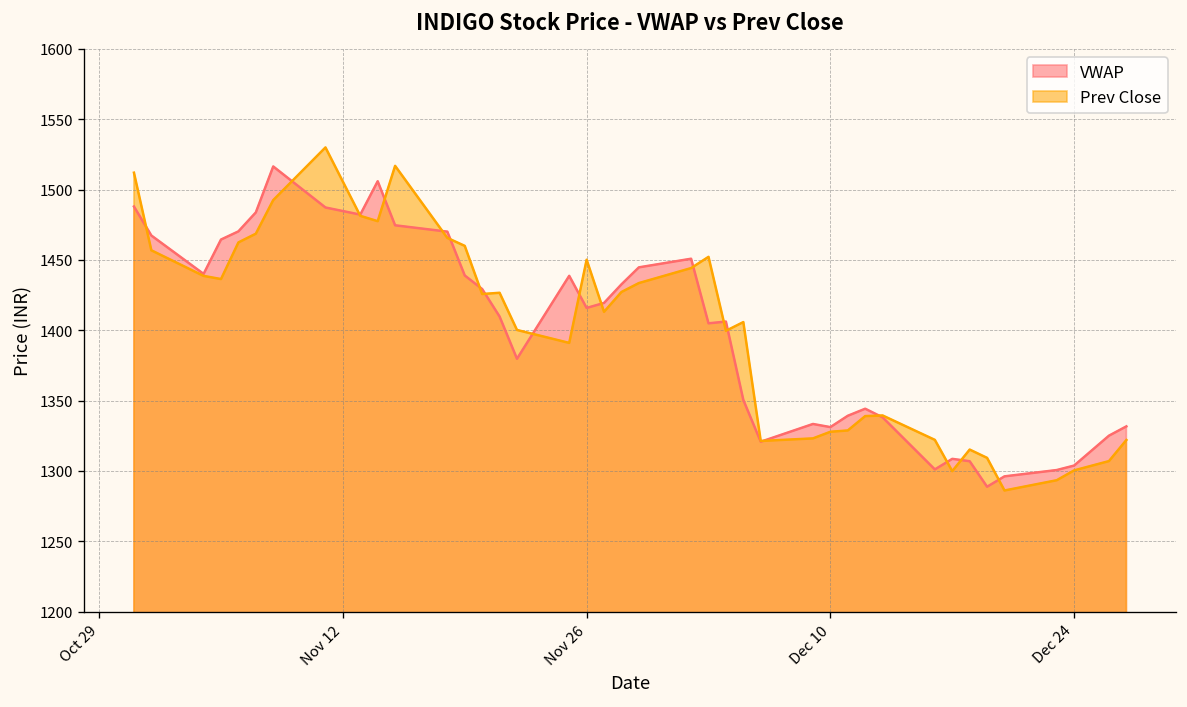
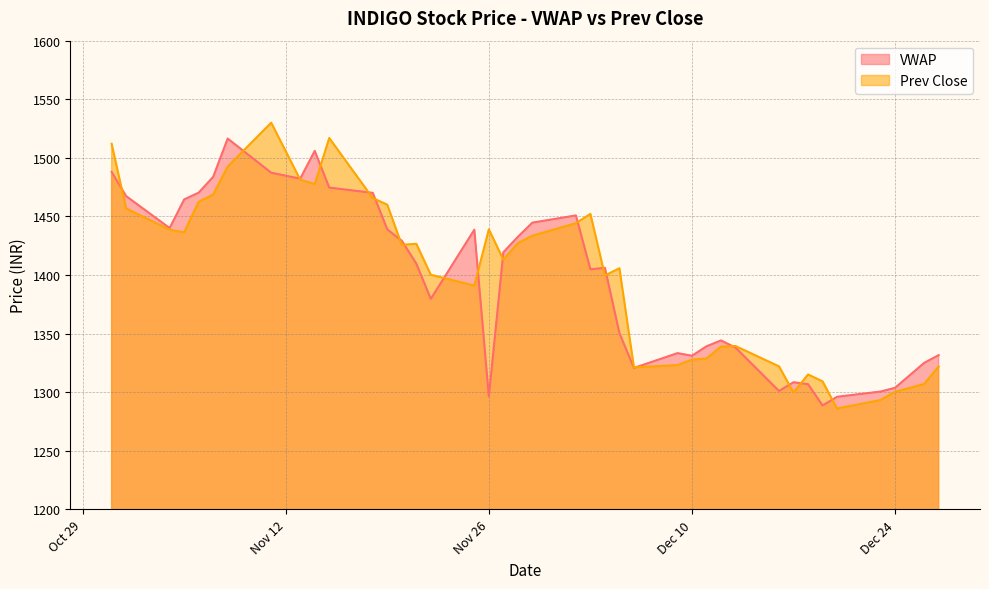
VWAP, Nov 26: 1416 -> 1296
Prev Close, Nov 26: 1450 -> 1439
